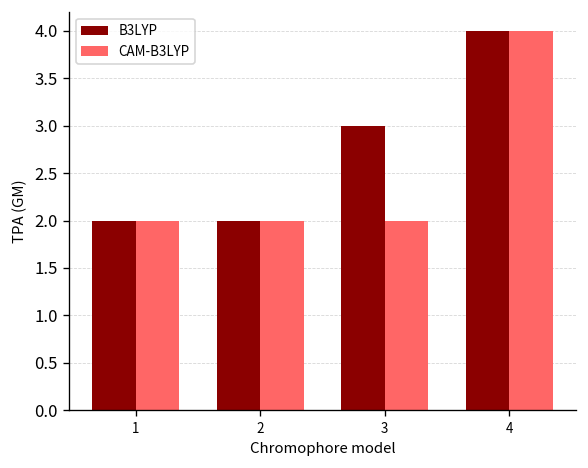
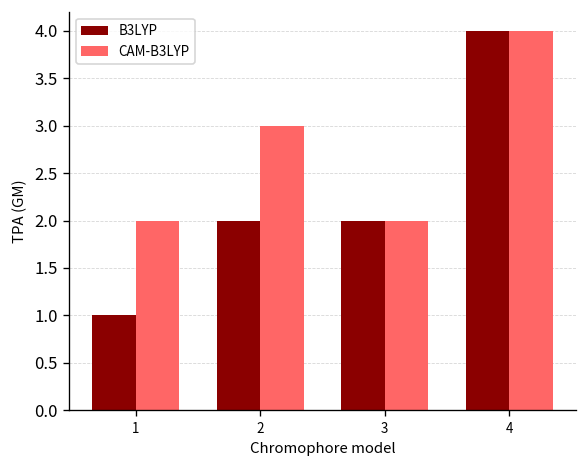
B3LYP, 1: 2 -> 1
CAM-B3LYP, 2: 2 -> 3
B3LYP, 3: 3 -> 2
